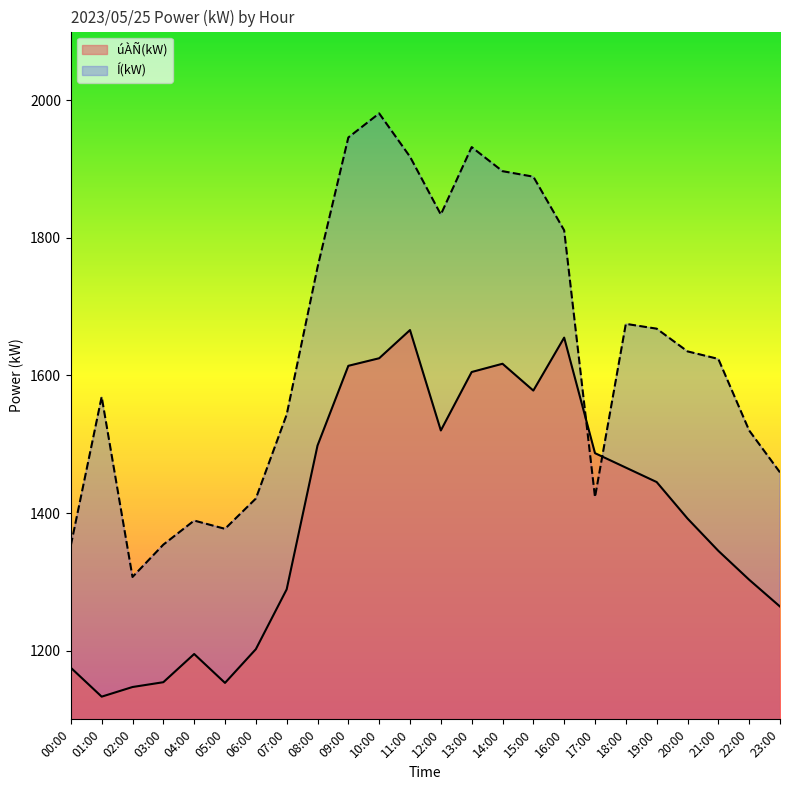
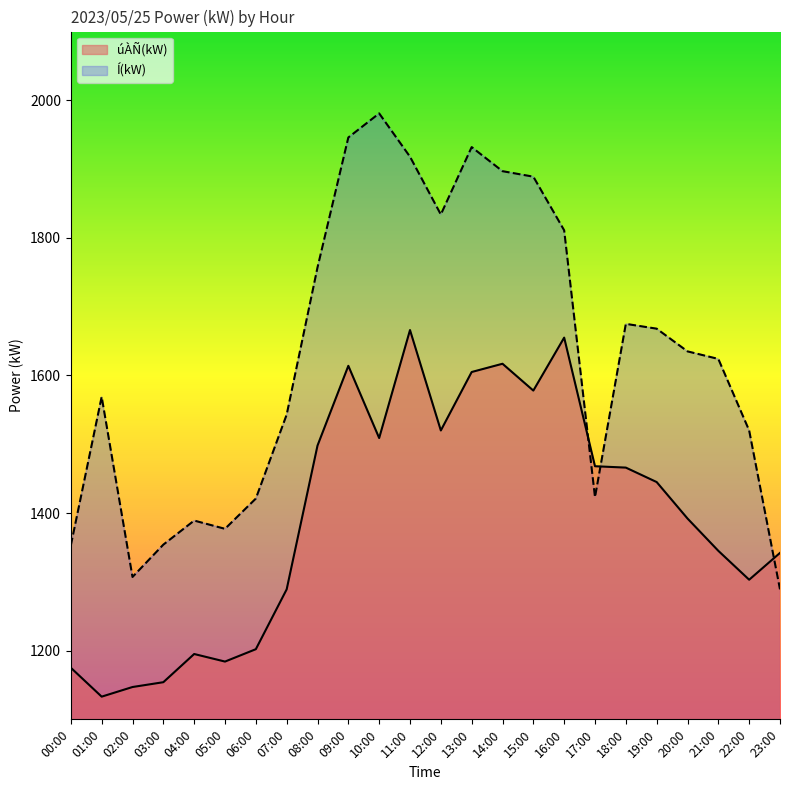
úÀÑ(kW), 05:00: 1150 -> 1180
úÀÑ(kW), 10:00: 1630 -> 1510
úÀÑ(kW), 17:00: 1490 -> 1470
úÀÑ(kW), 23:00: 1260 -> 1340
Í(kW), 23:00: 1460 -> 1290
